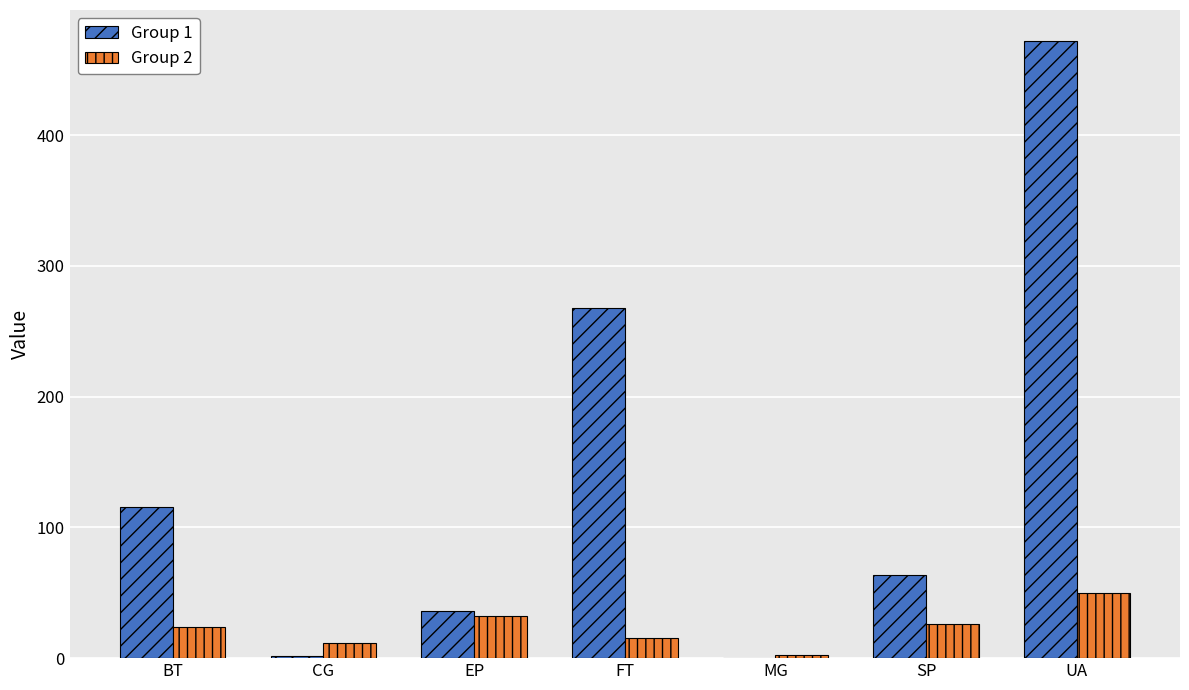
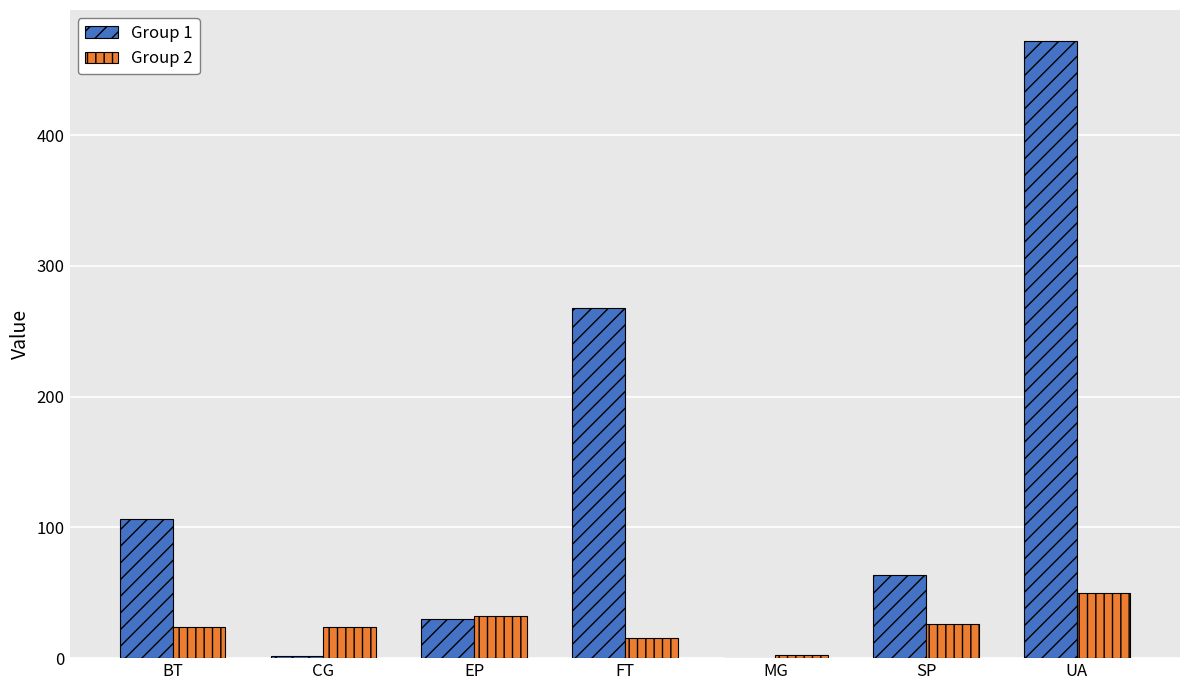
Group 1, BT: 115 -> 106
Group 2, CG: 12 -> 23
Group 1, EP: 36 -> 30
